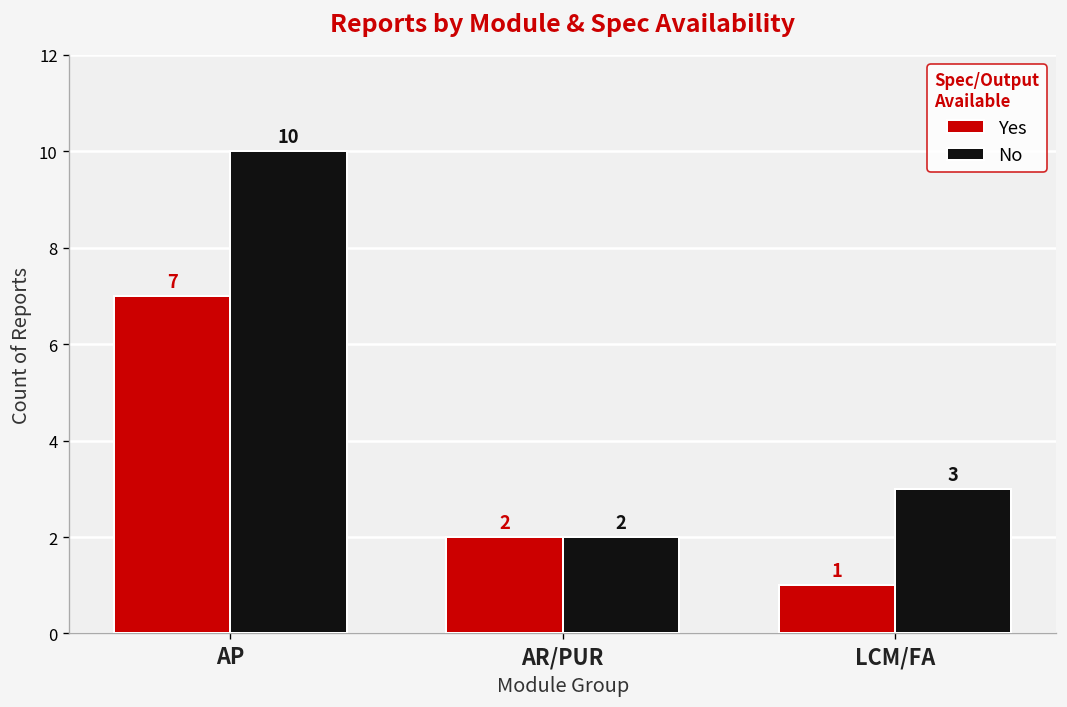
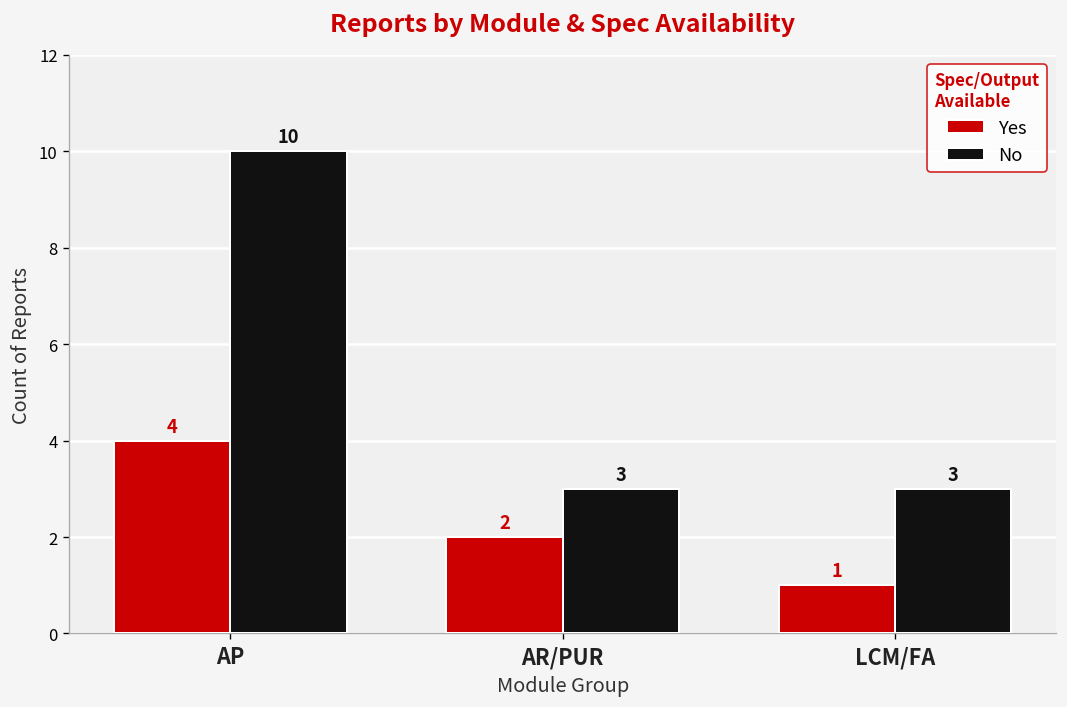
Yes, AP: 7 -> 4
No, AR/PUR: 2 -> 3
